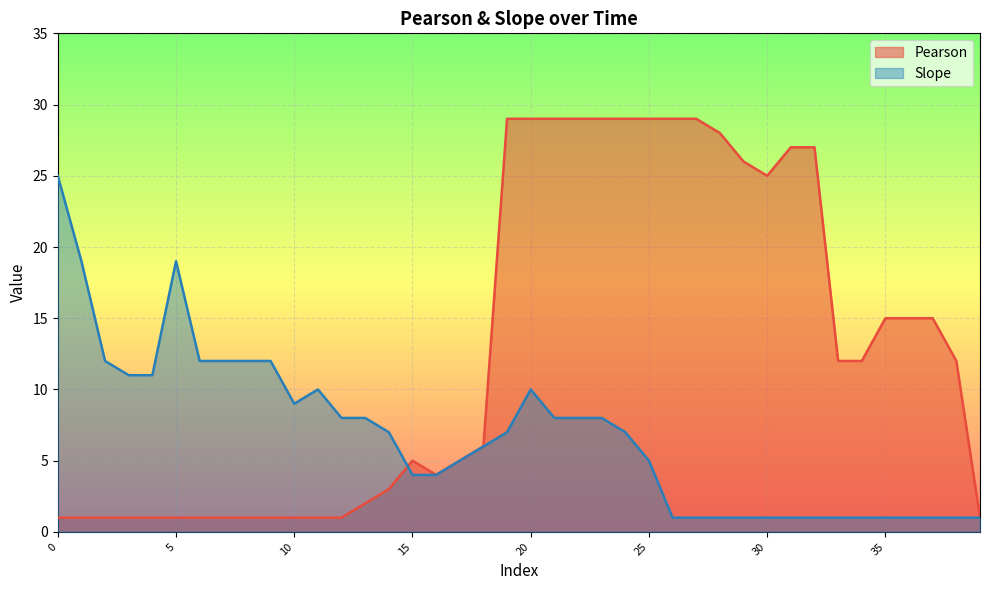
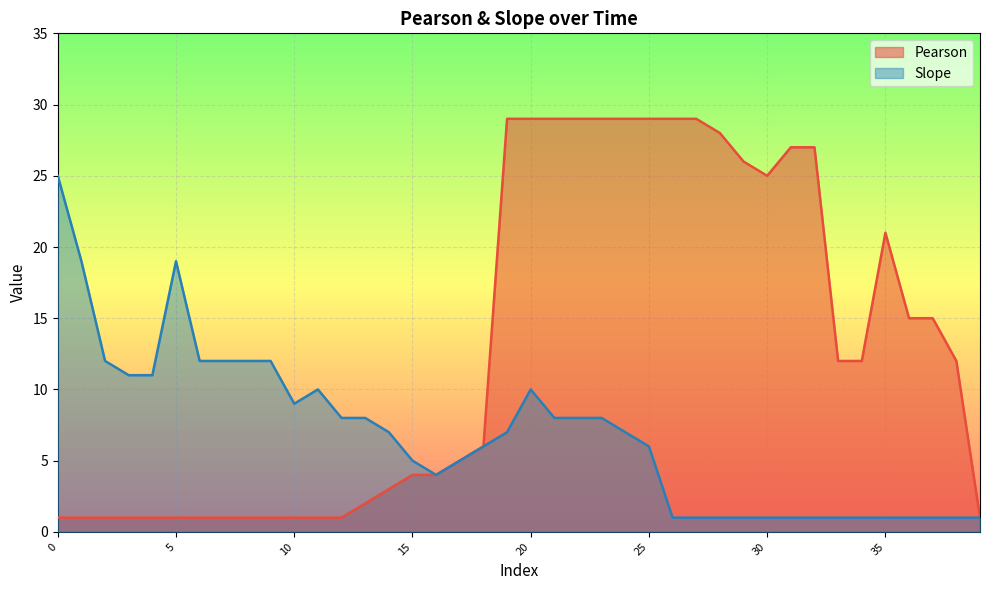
Pearson, 15: 5 -> 4
Slope, 15: 4 -> 5
Slope, 25: 5 -> 6
Pearson, 35: 15 -> 21
